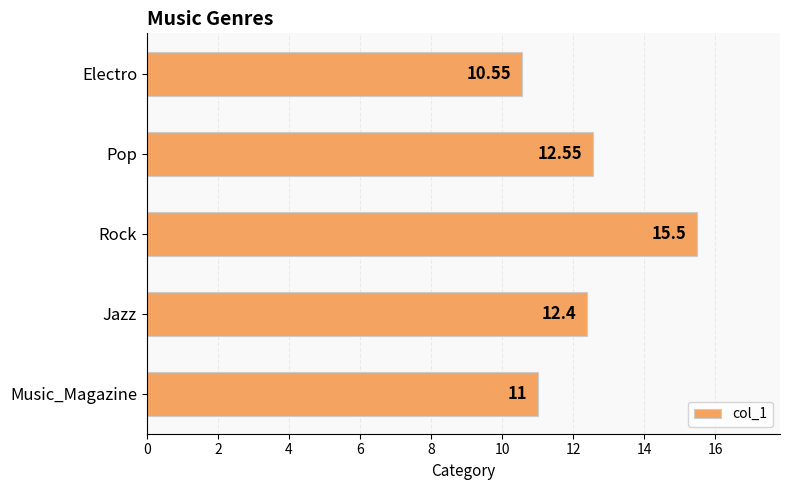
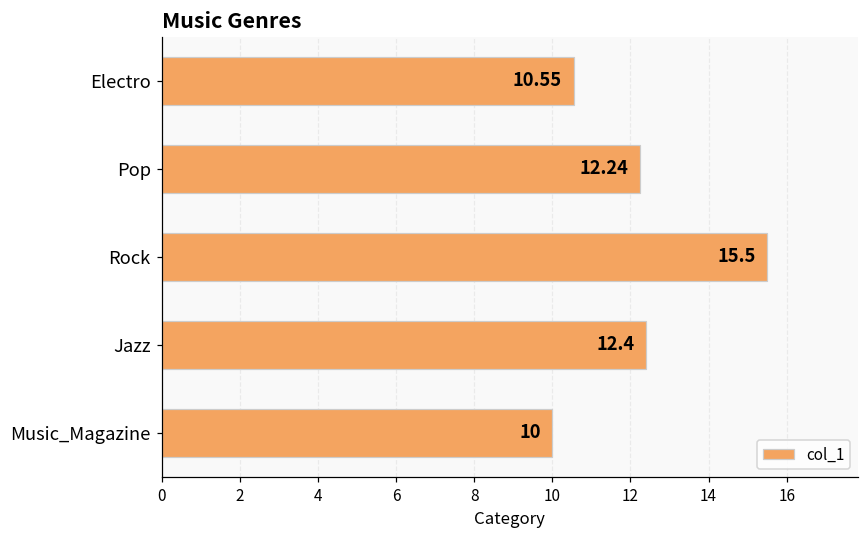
Pop: 12.55 -> 12.24
Music_Magazine: 11 -> 10
